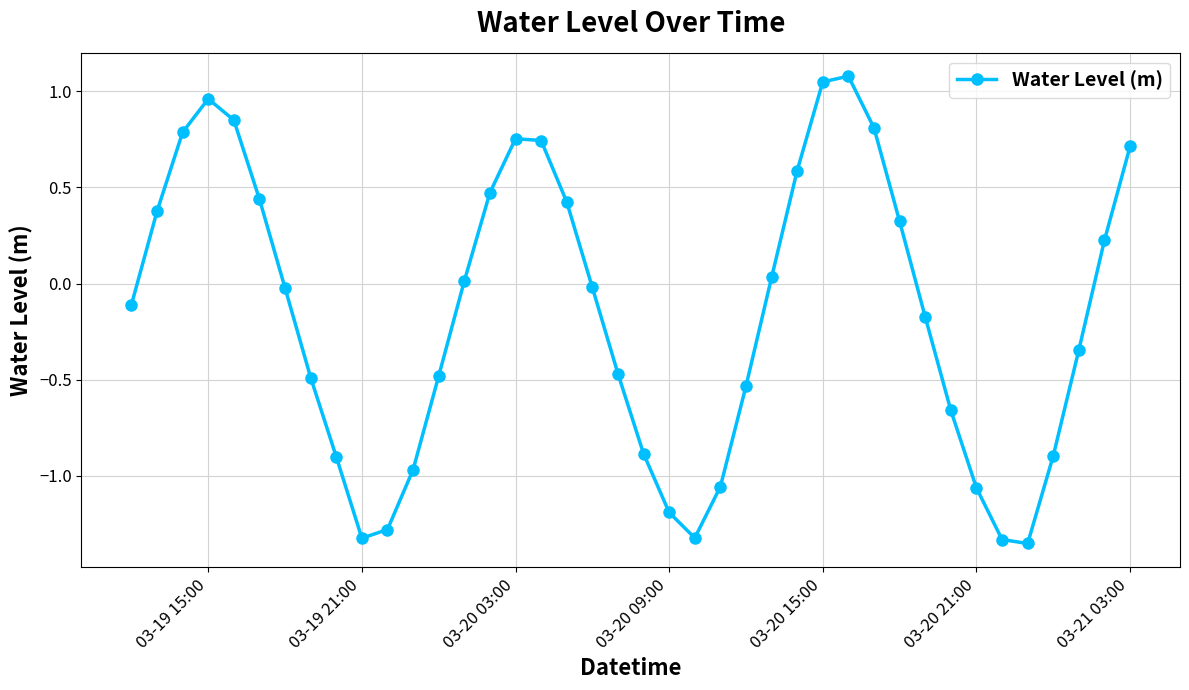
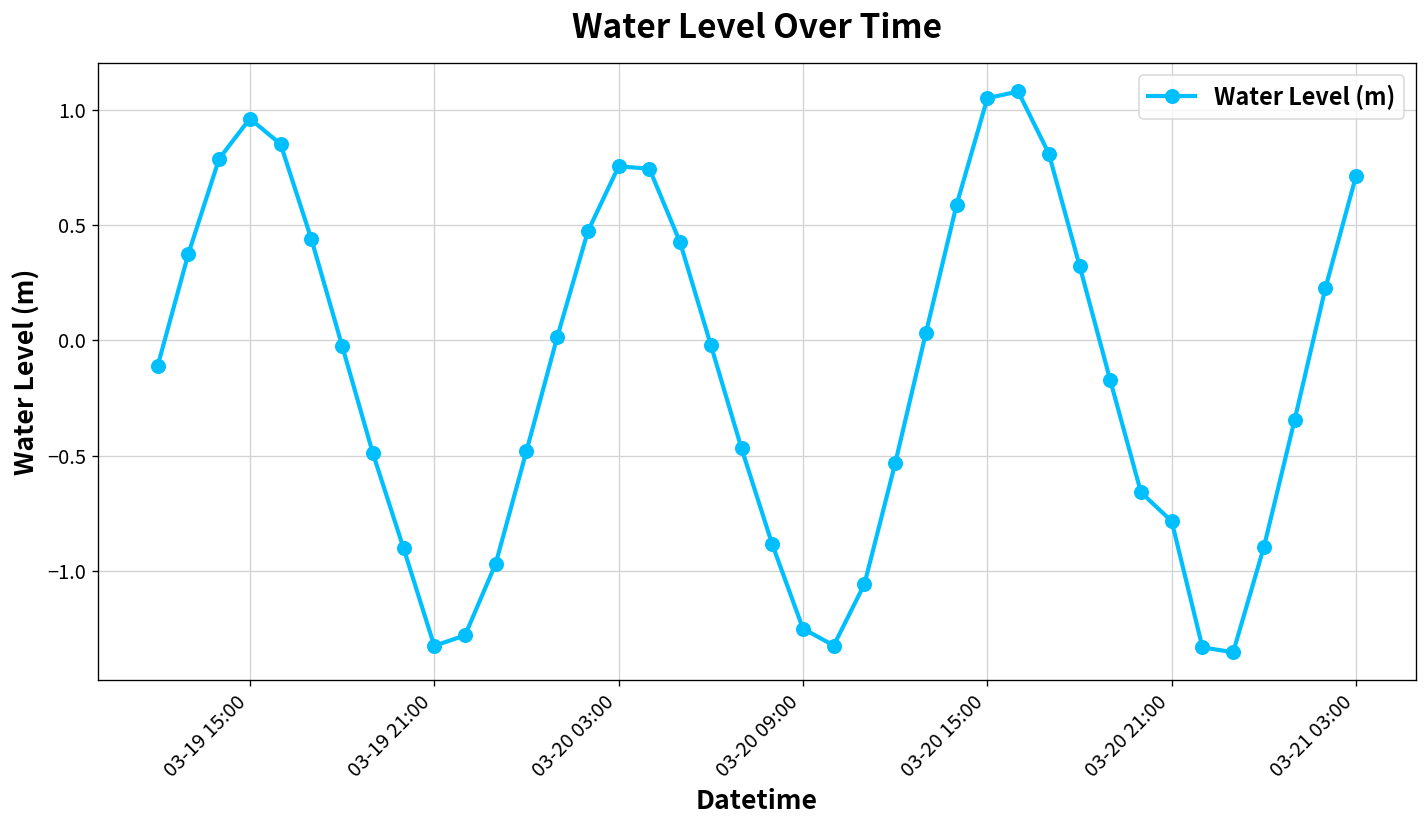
03-20 09:00: -1.19 -> -1.25
03-20 21:00: -1.06 -> -0.78
